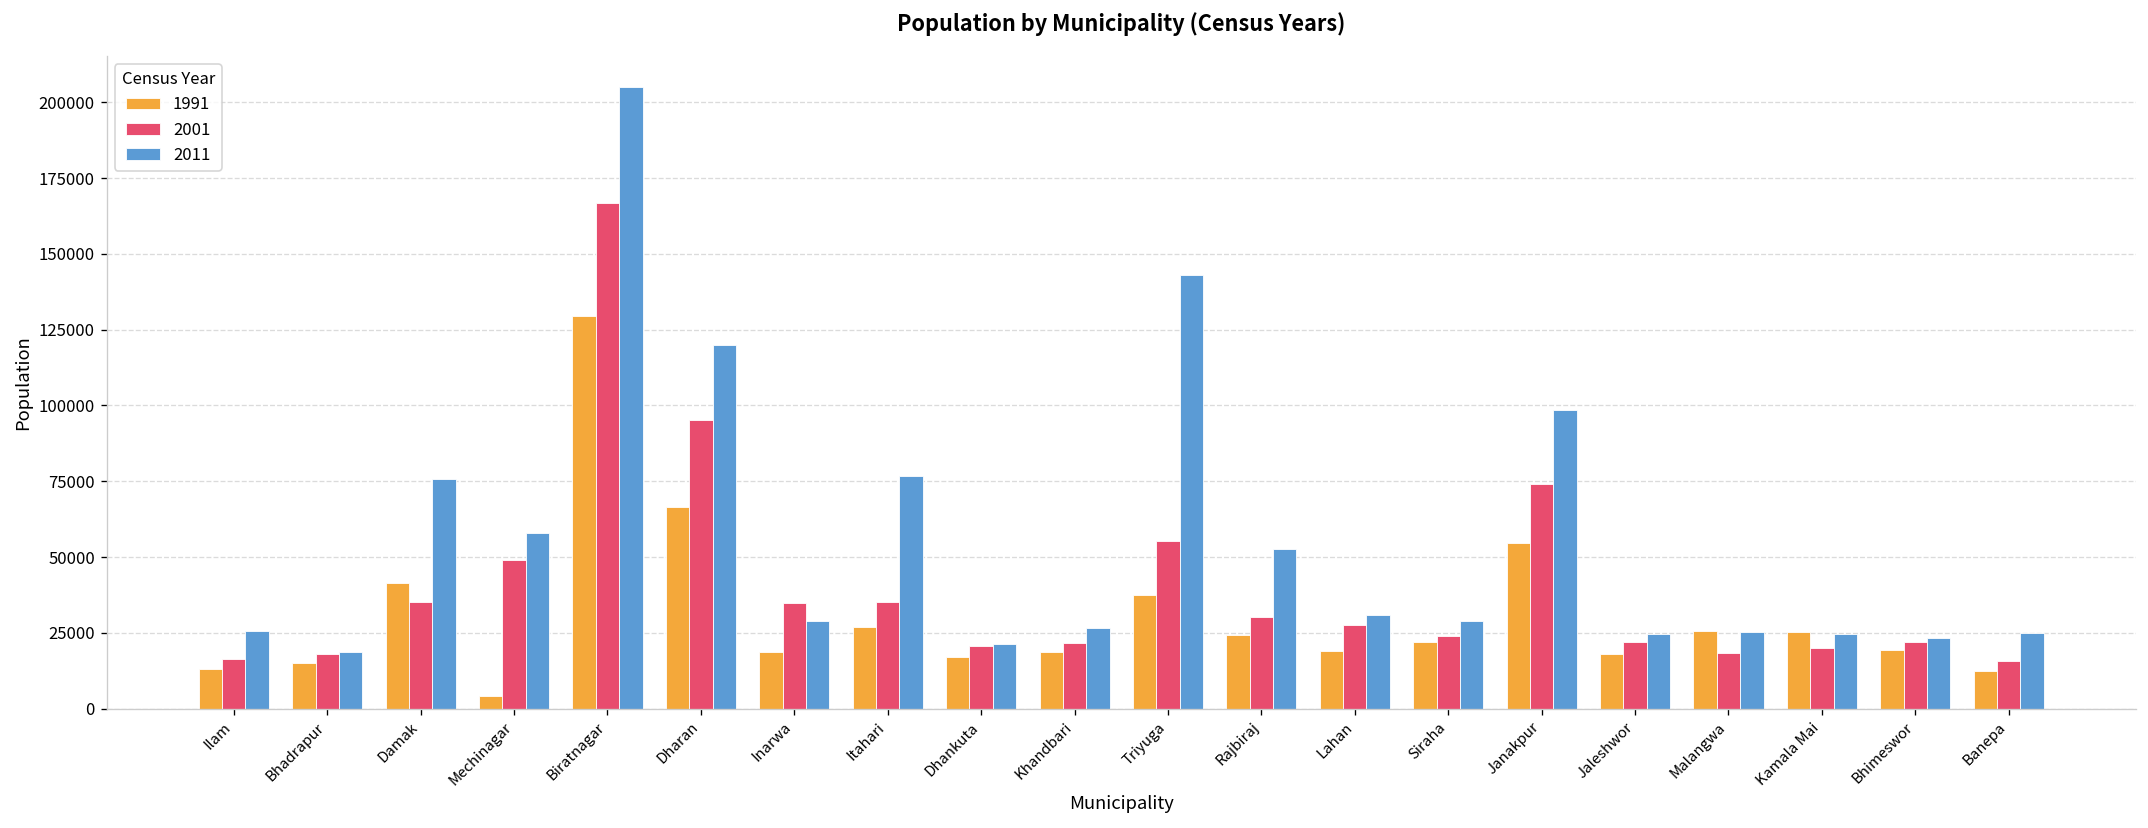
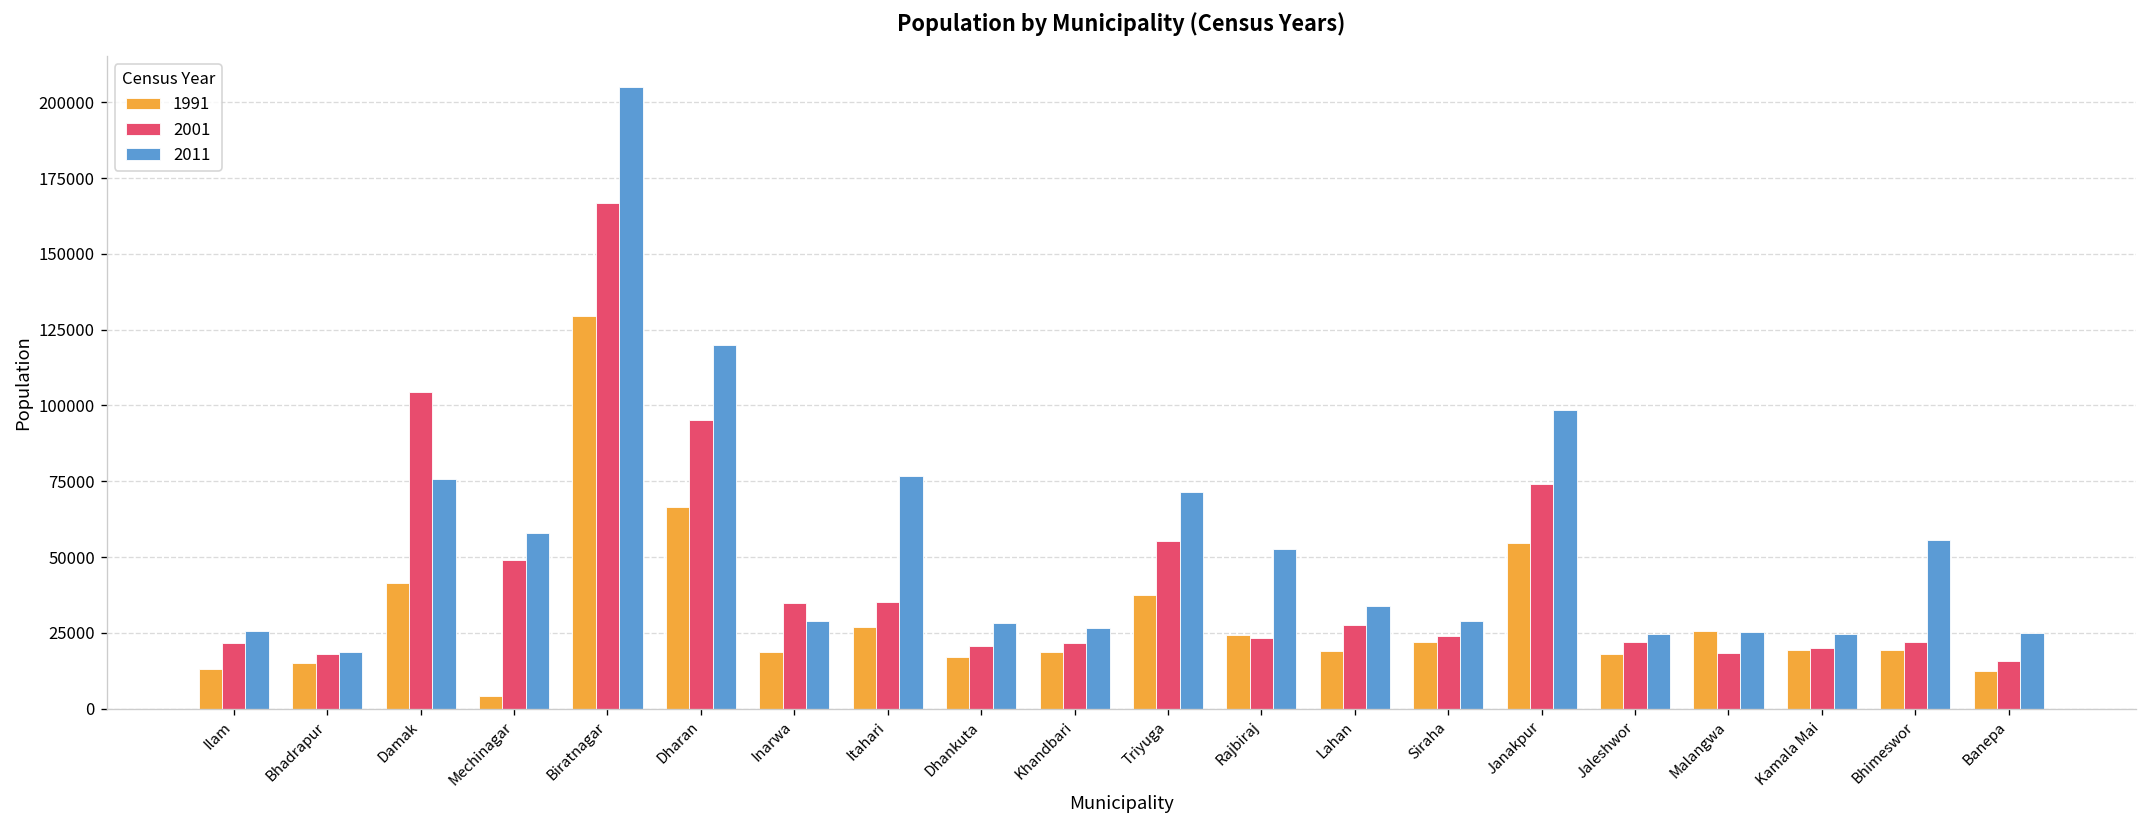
2001, Ilam: 16000 -> 22000
2001, Damak: 35000 -> 104000
2011, Dhankuta: 21000 -> 28000
2011, Triyuga: 143000 -> 71000
2001, Rajbiraj: 30000 -> 23000
2011, Lahan: 31000 -> 34000
1991, Kamala Mai: 25000 -> 19000
2011, Bhimeswor: 23000 -> 56000
